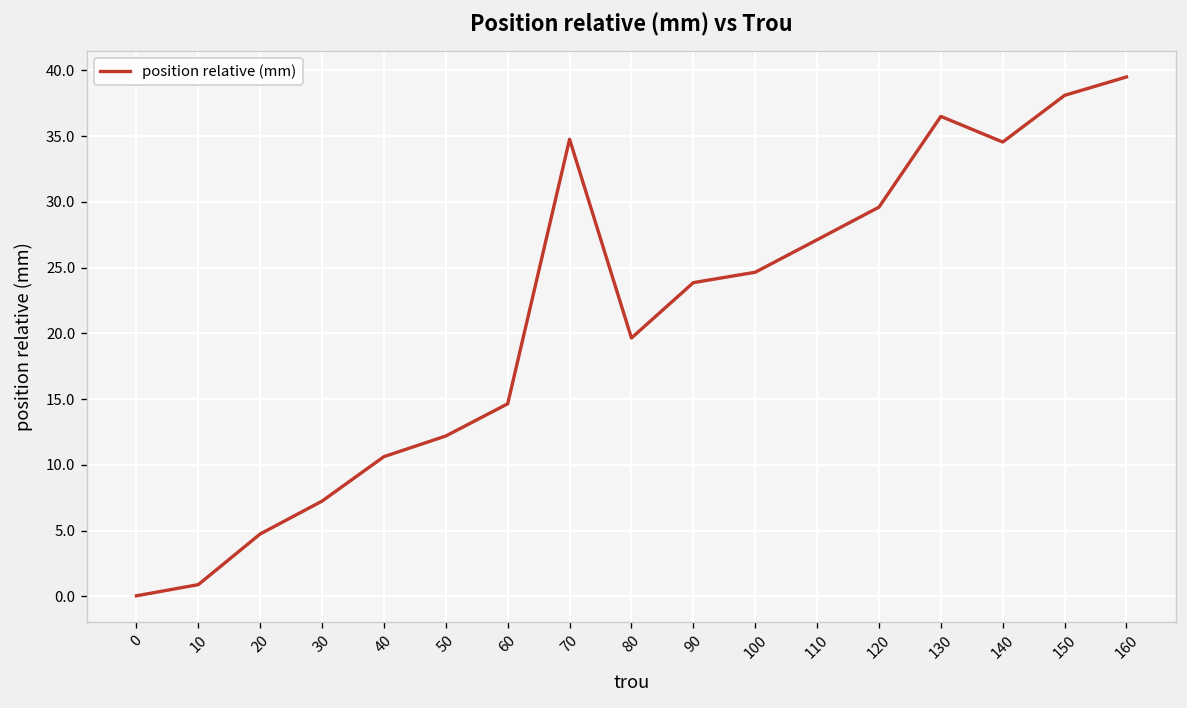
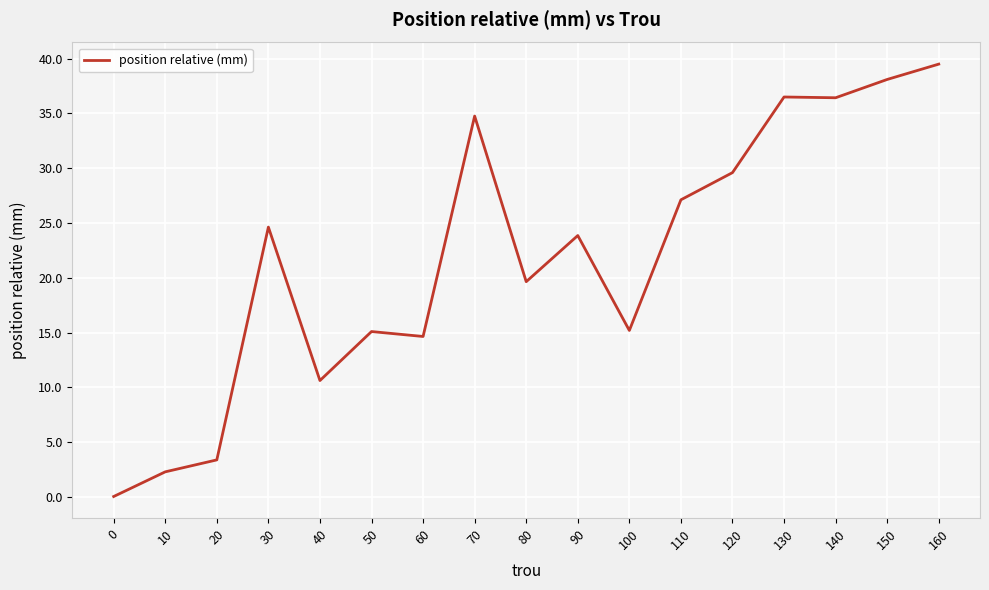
10: 0.9 -> 2.3
20: 4.8 -> 3.4
30: 7.3 -> 24.6
50: 12.2 -> 15.1
100: 24.7 -> 15.2
140: 34.6 -> 36.4
